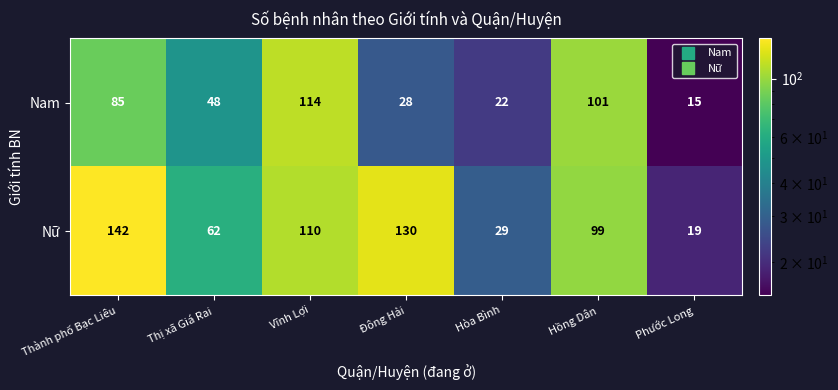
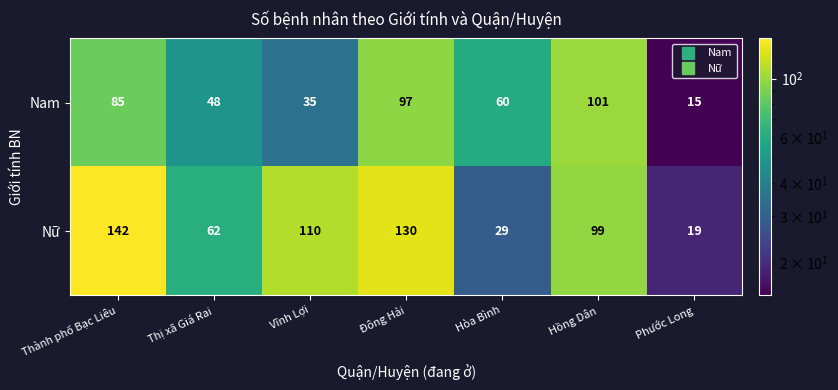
Nam, Vĩnh Lợi: 114 -> 35
Nam, Đông Hải: 28 -> 97
Nam, Hòa Bình: 22 -> 60
